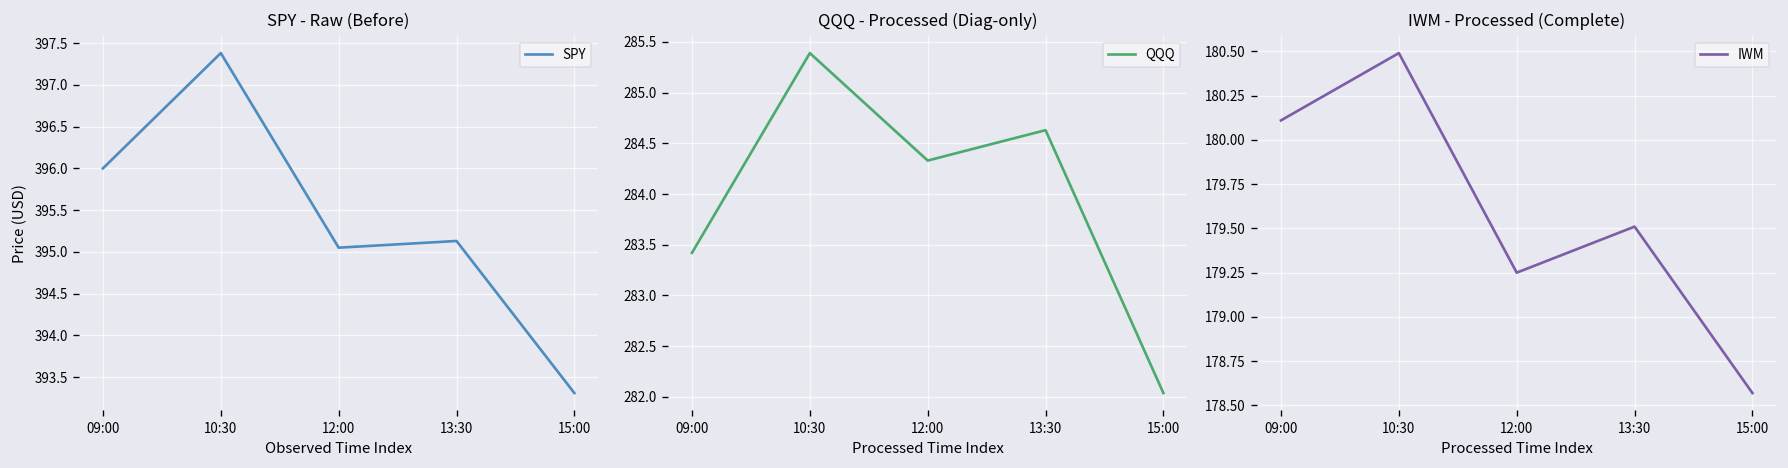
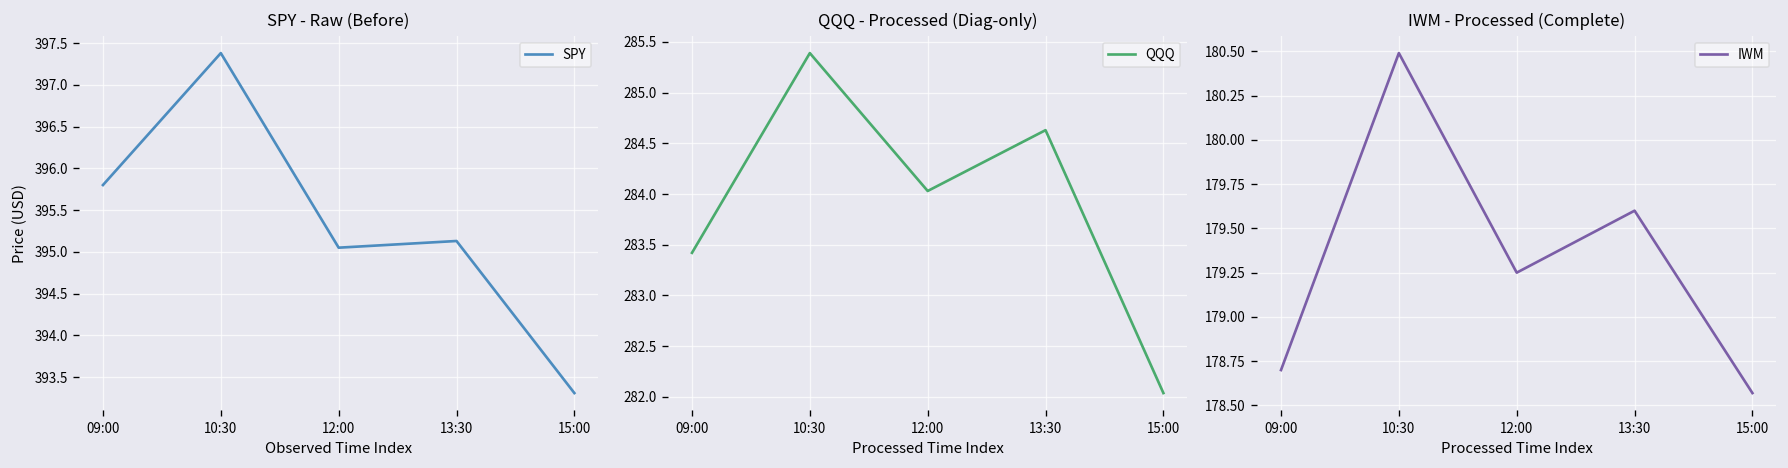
SPY - Raw (Before), 09:00: 396.0 -> 395.8
QQQ - Processed (Diag-only), 12:00: 284.3 -> 284.0
IWM - Processed (Complete), 09:00: 180.11 -> 178.70
IWM - Processed (Complete), 13:30: 179.51 -> 179.60
